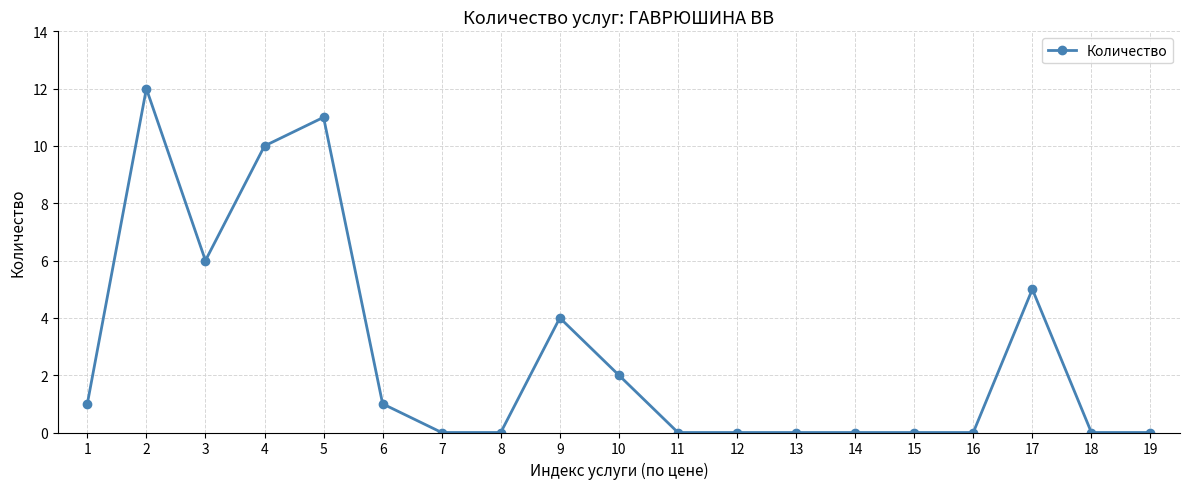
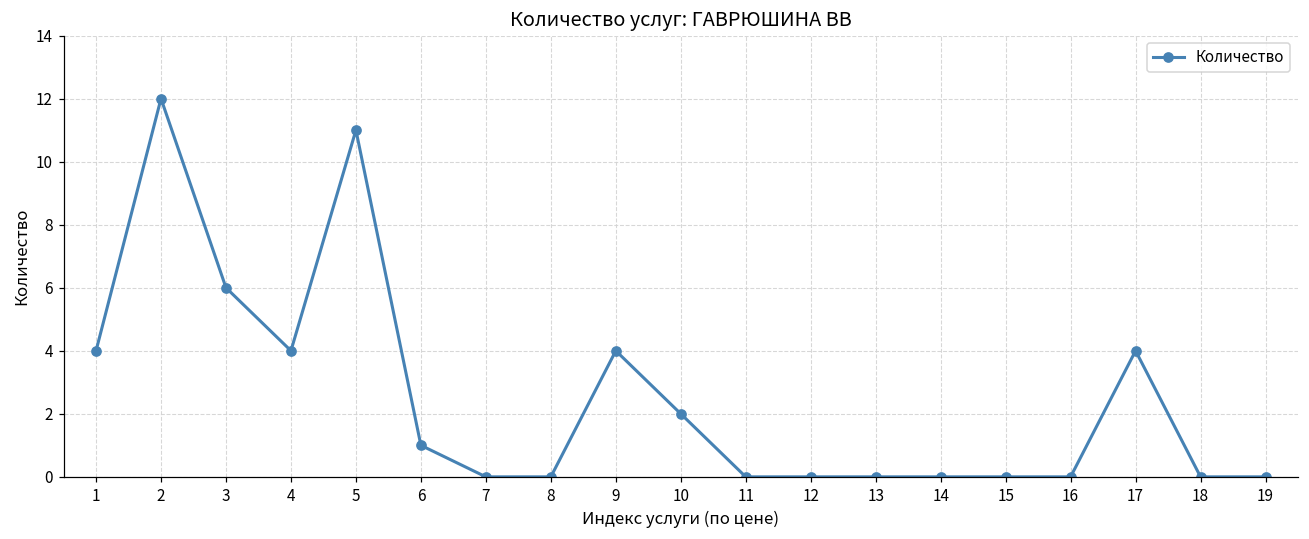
1: 1 -> 4
4: 10 -> 4
17: 5 -> 4
